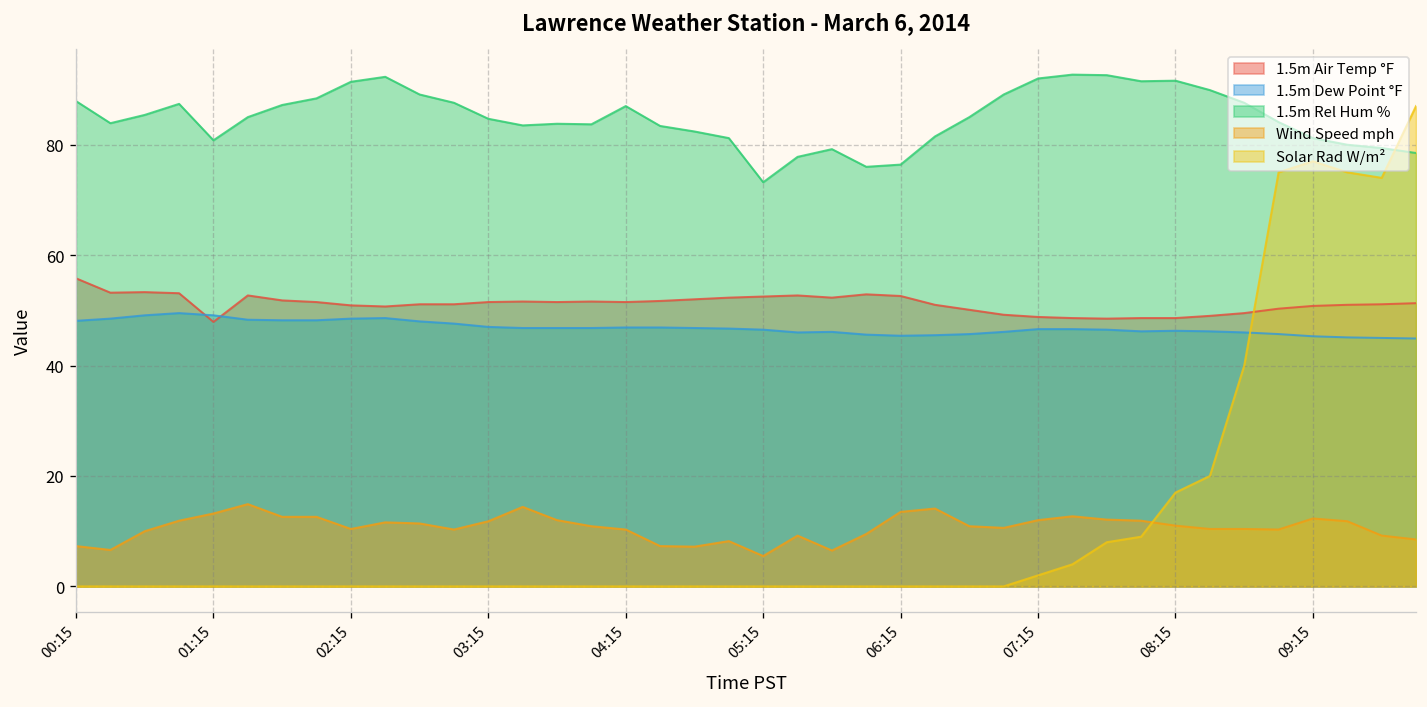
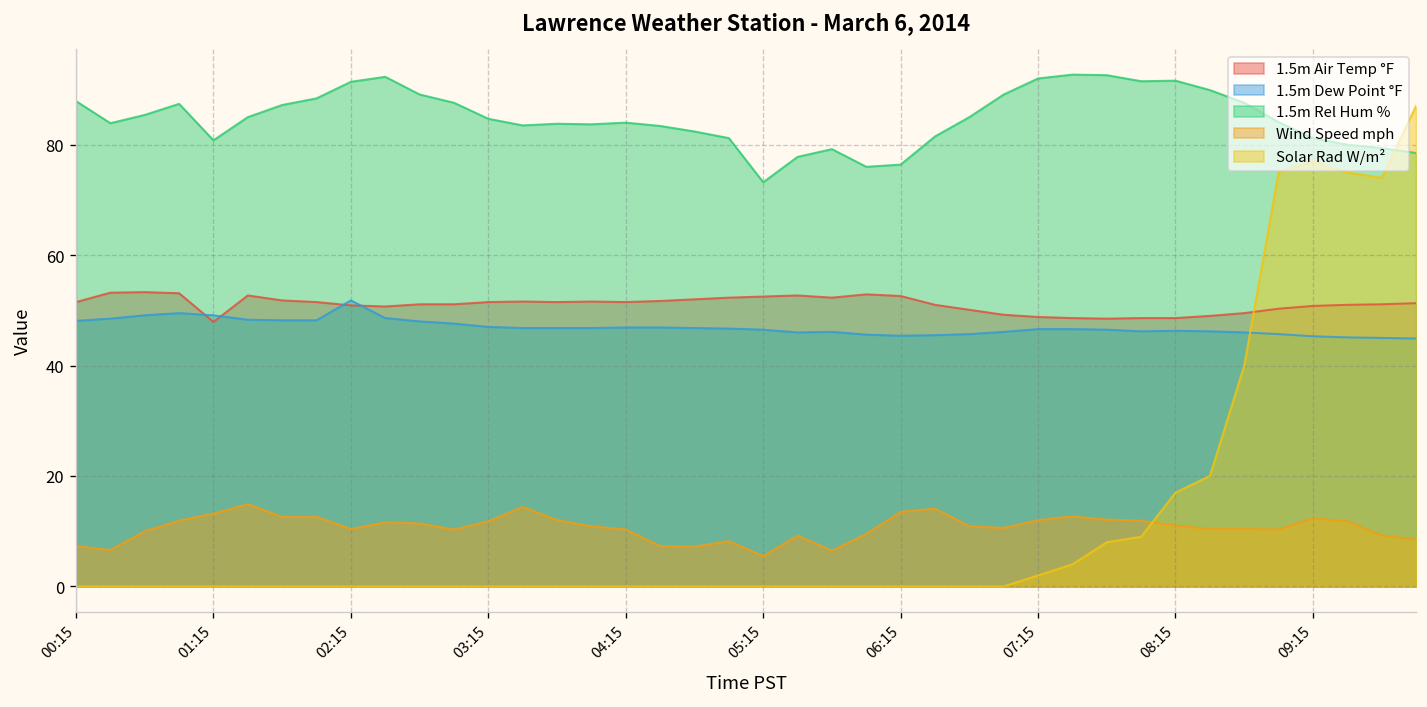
1.5m Air Temp °F, 00:15: 56 -> 52
1.5m Dew Point °F, 02:15: 49 -> 52
1.5m Rel Hum %, 04:15: 87 -> 84
